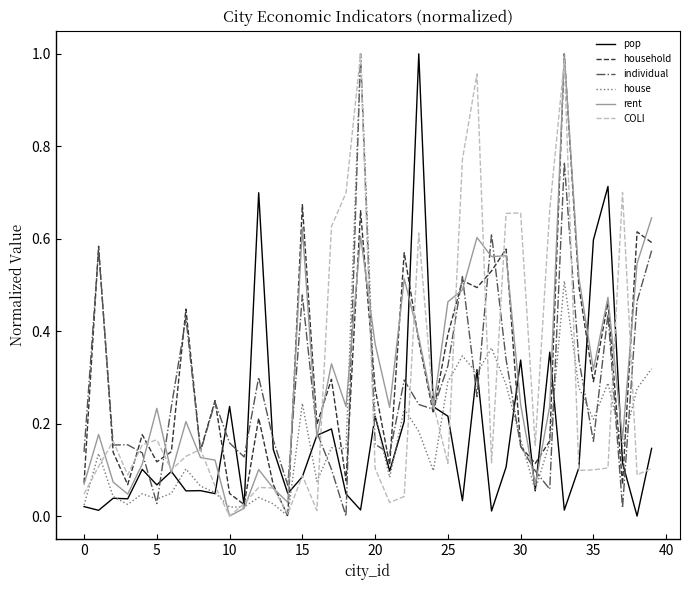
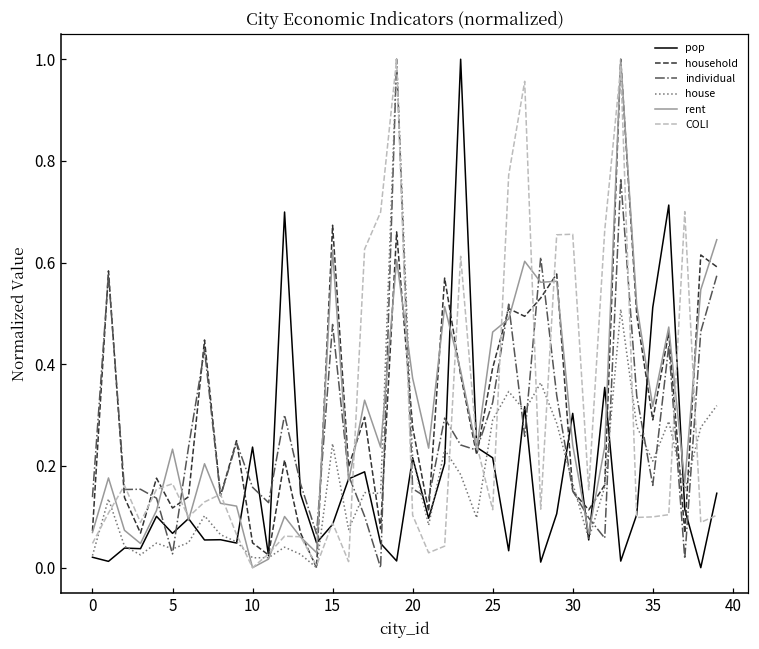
pop, 30: 0.34 -> 0.30
pop, 35: 0.60 -> 0.51
